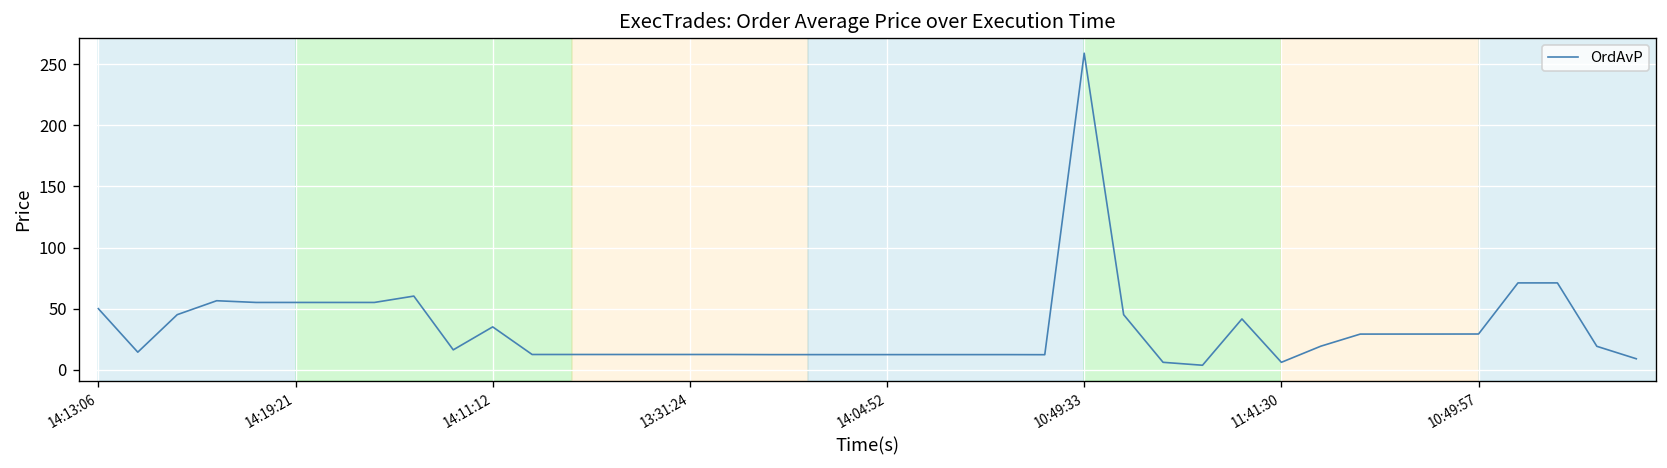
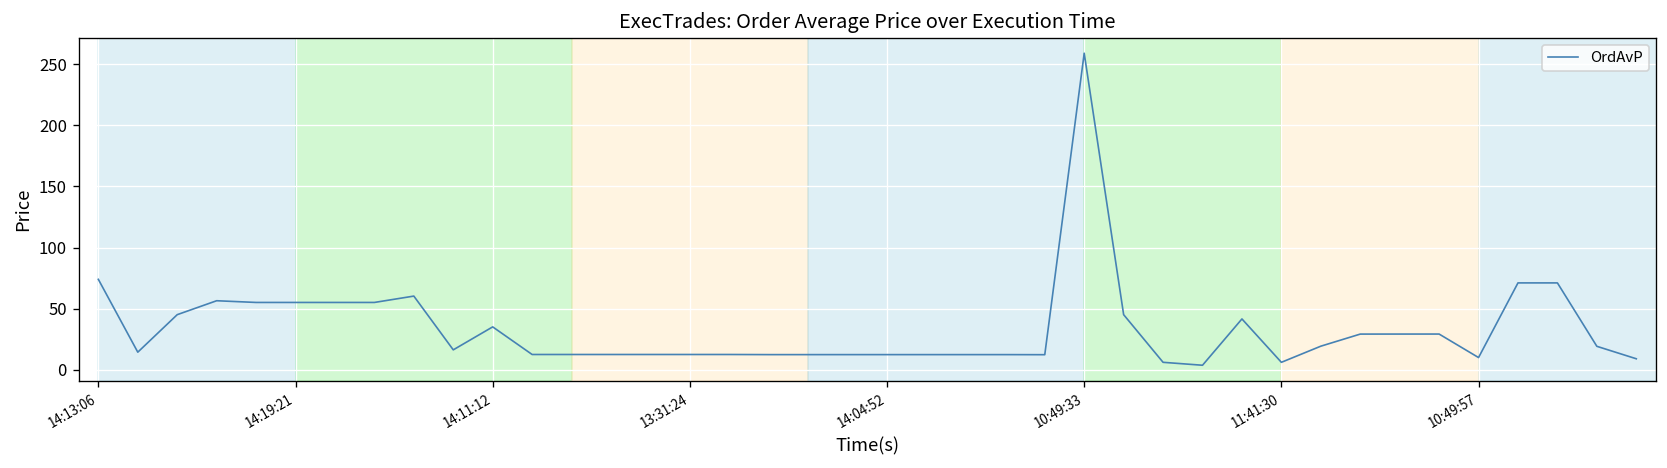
14:13:06: 50 -> 74
10:49:57: 29 -> 10
